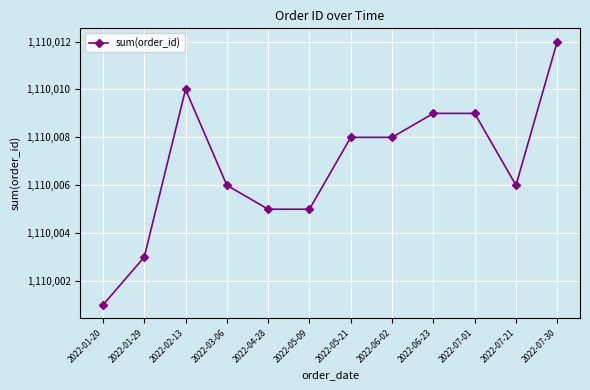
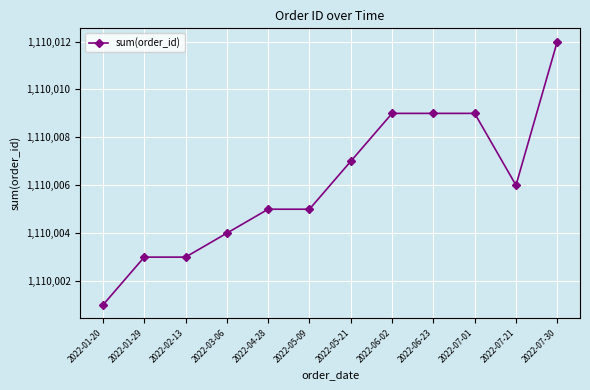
2022-02-13: 1,110,010 -> 1,110,003
2022-03-06: 1,110,006 -> 1,110,004
2022-05-21: 1,110,008 -> 1,110,007
2022-06-02: 1,110,008 -> 1,110,009
